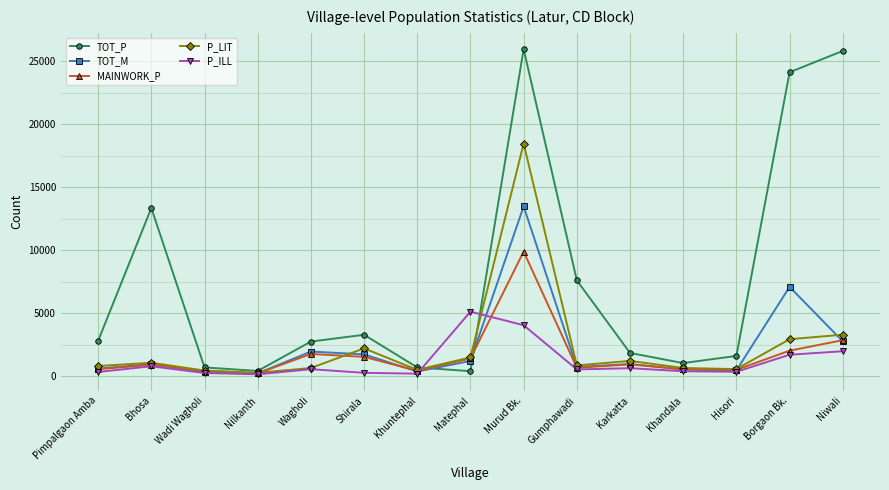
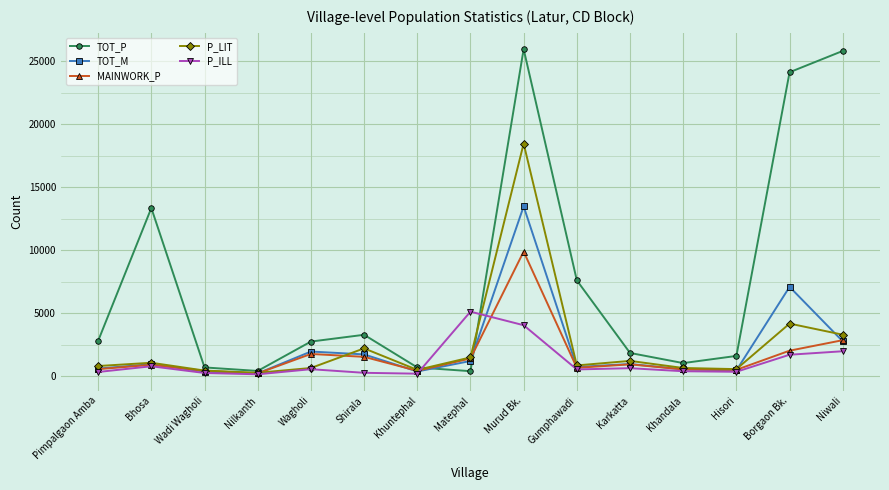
P_LIT, Borgaon Bk.: 2900 -> 4200
